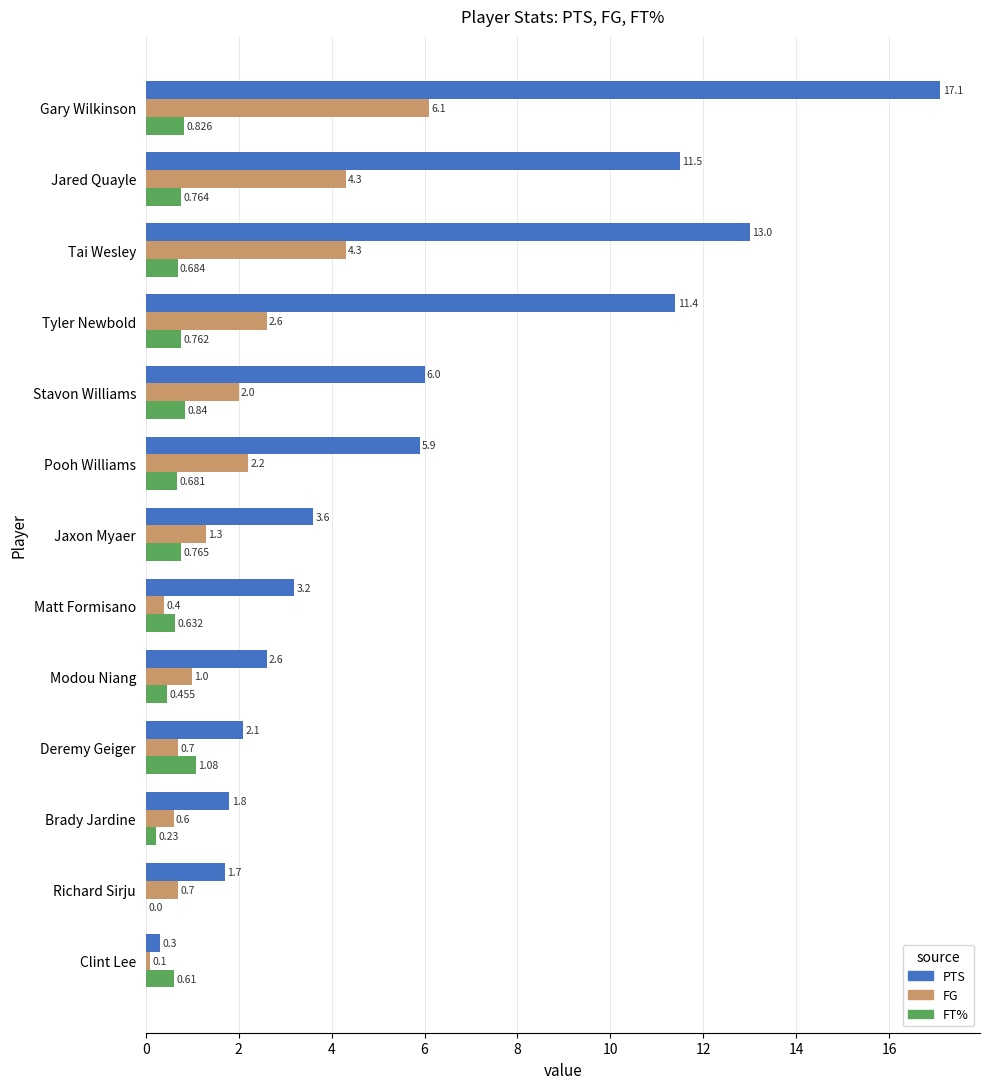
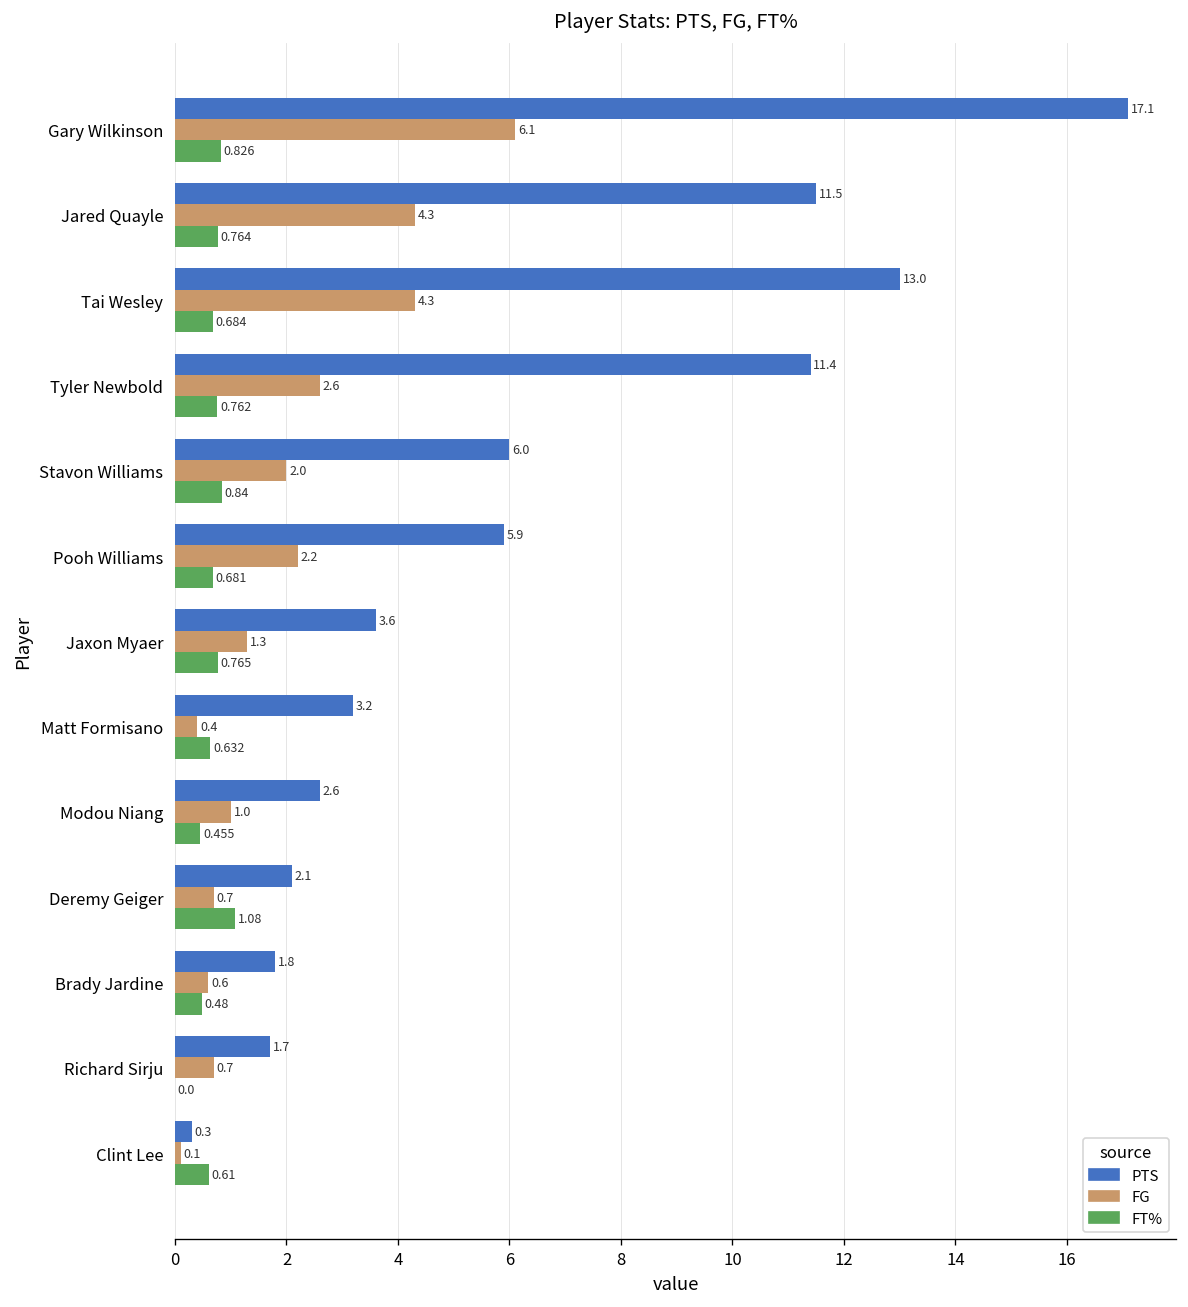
FT%, Brady Jardine: 0.23 -> 0.48
